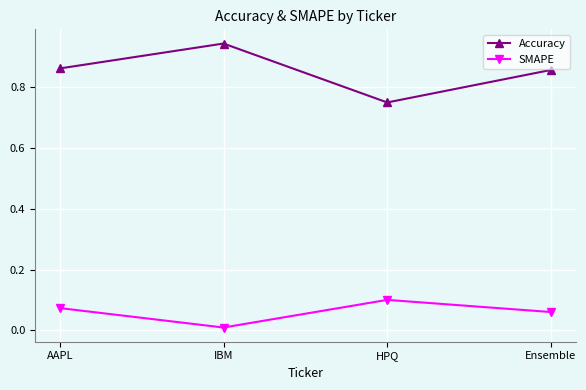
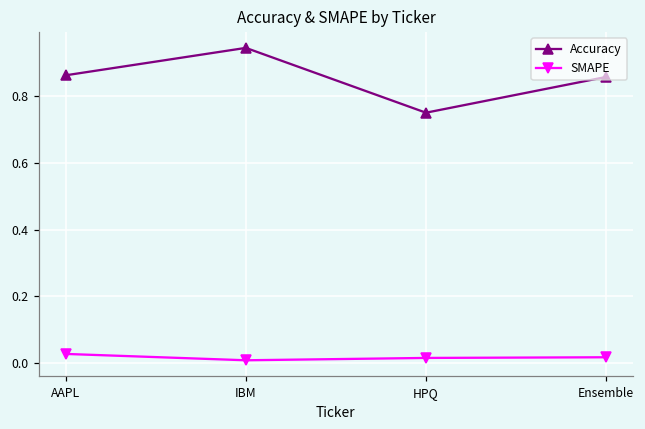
SMAPE, AAPL: 0.07 -> 0.03
SMAPE, HPQ: 0.10 -> 0.02
SMAPE, Ensemble: 0.06 -> 0.02
